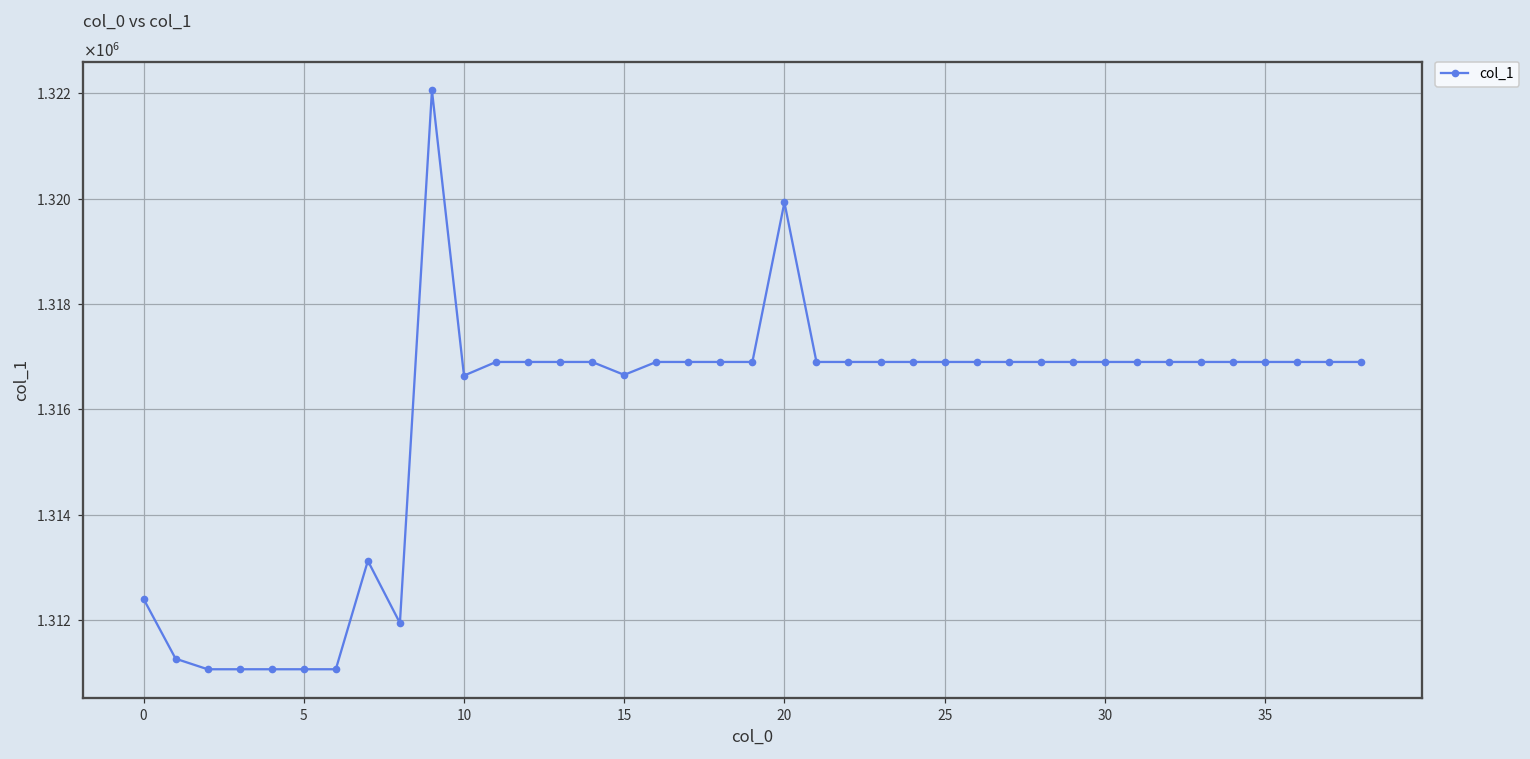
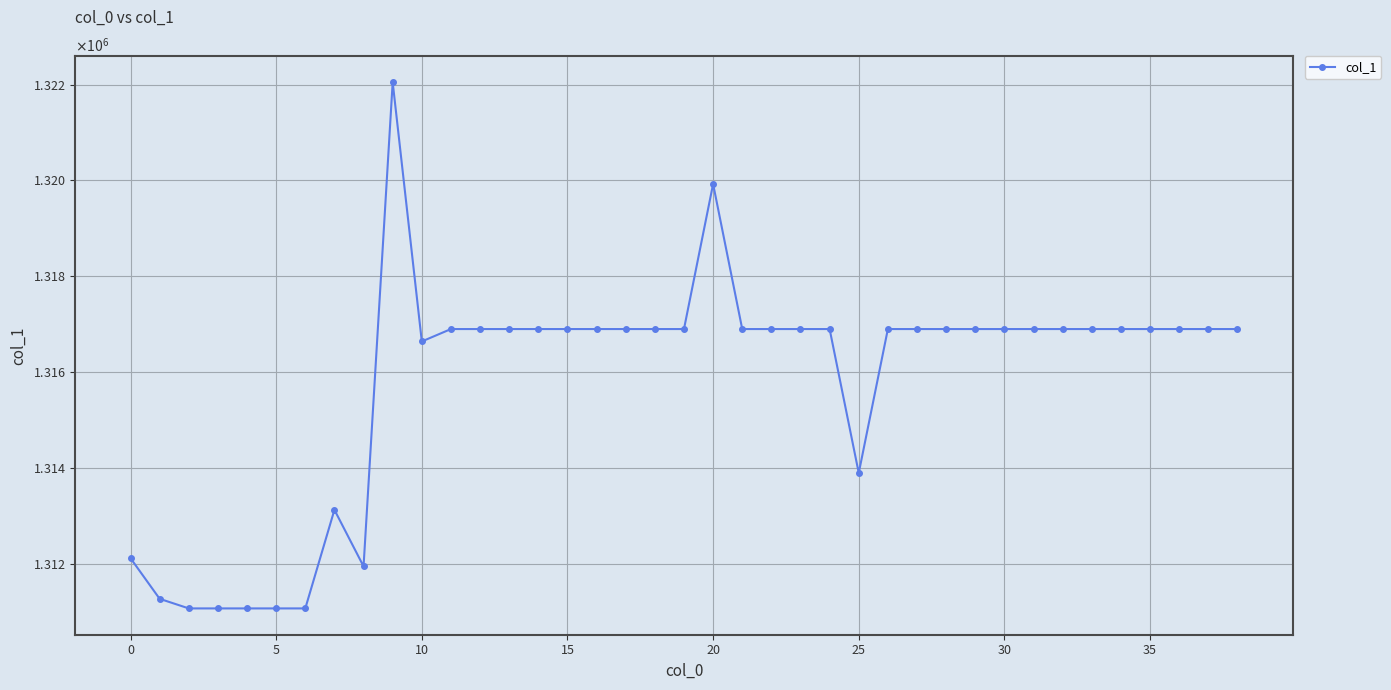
0: 1312400 -> 1312100
15: 1316700 -> 1316900
25: 1316900 -> 1313900
